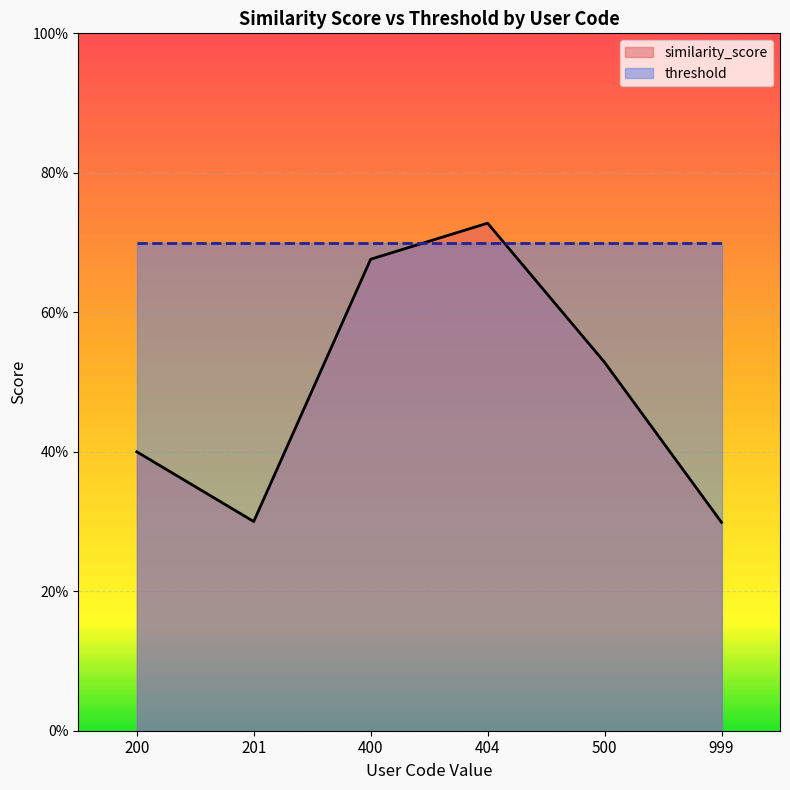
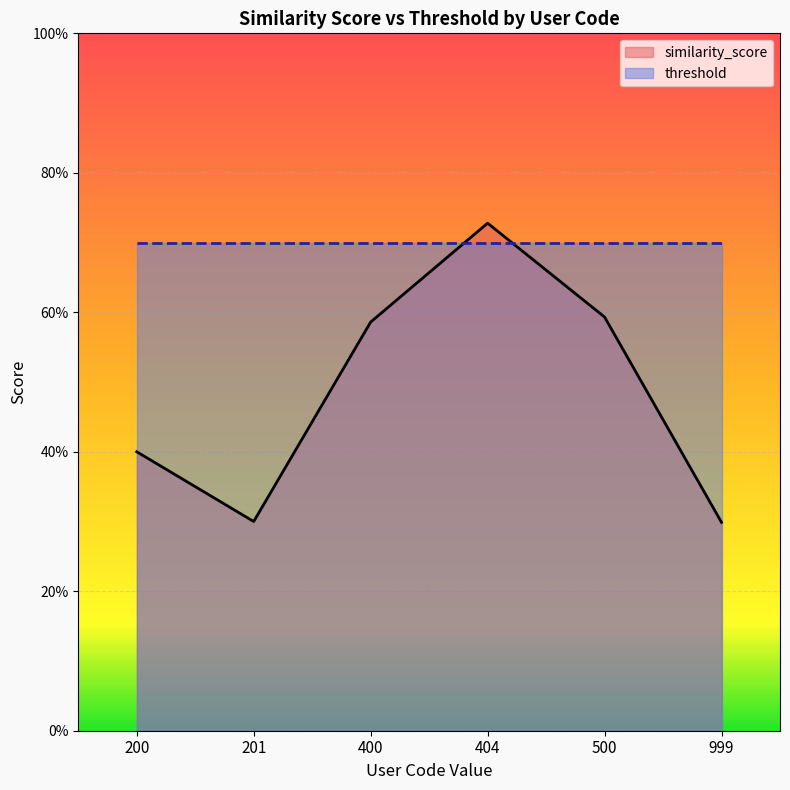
similarity_score, 400: 68% -> 59%
similarity_score, 500: 53% -> 59%
